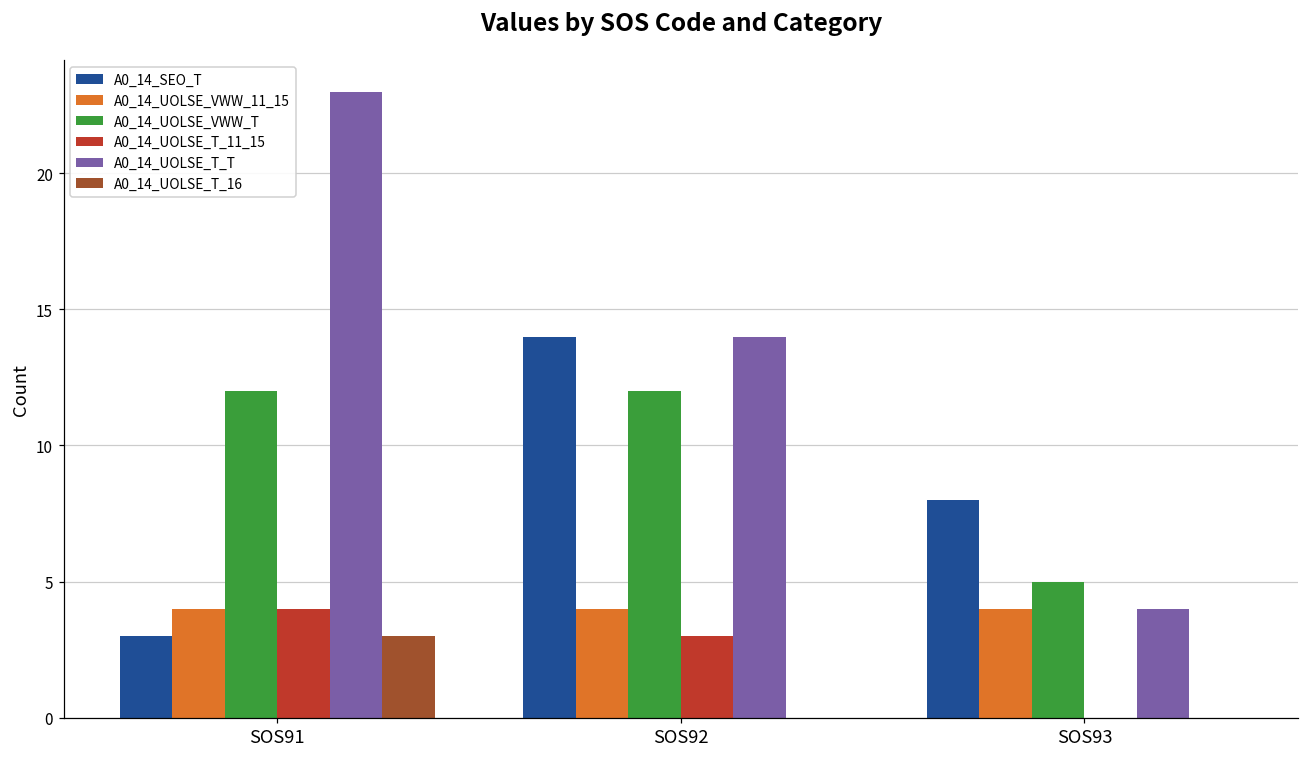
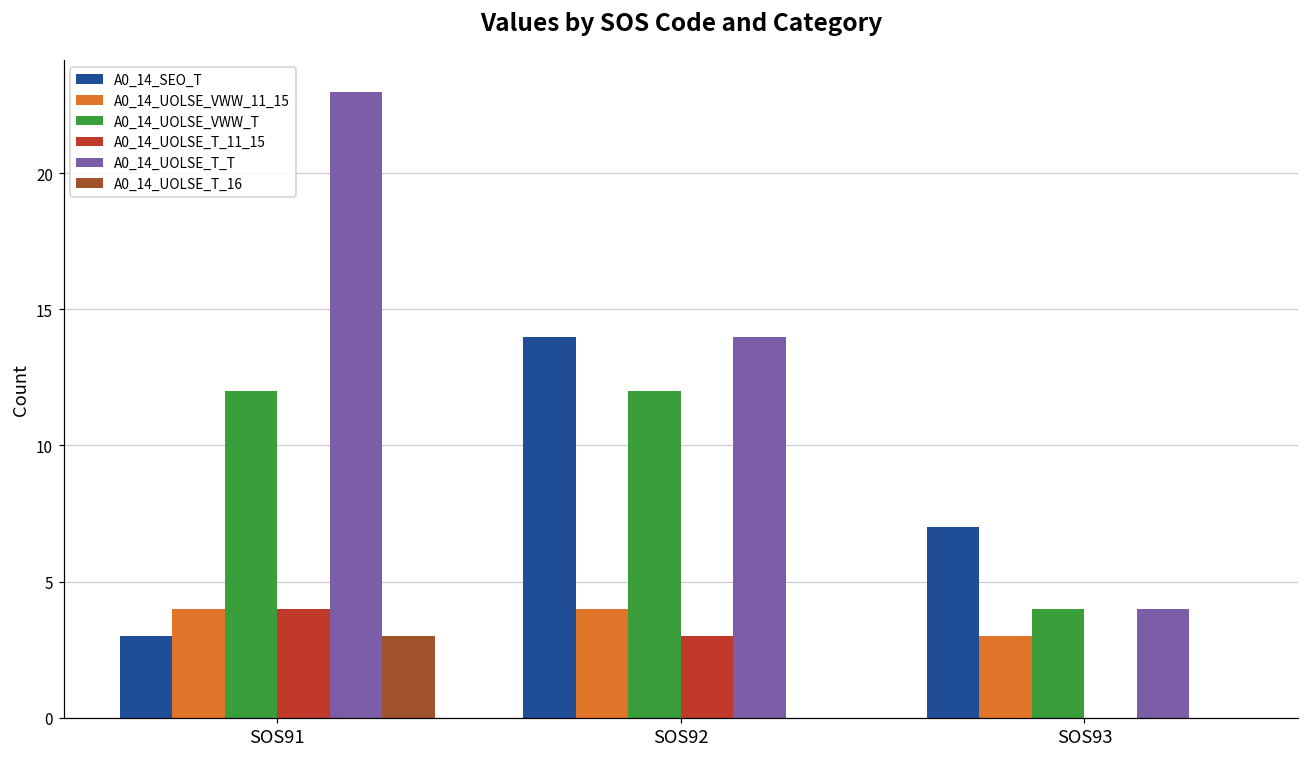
A0_14_SEO_T, SOS93: 8 -> 7
A0_14_UOLSE_VWW_11_15, SOS93: 4 -> 3
A0_14_UOLSE_VWW_T, SOS93: 5 -> 4
